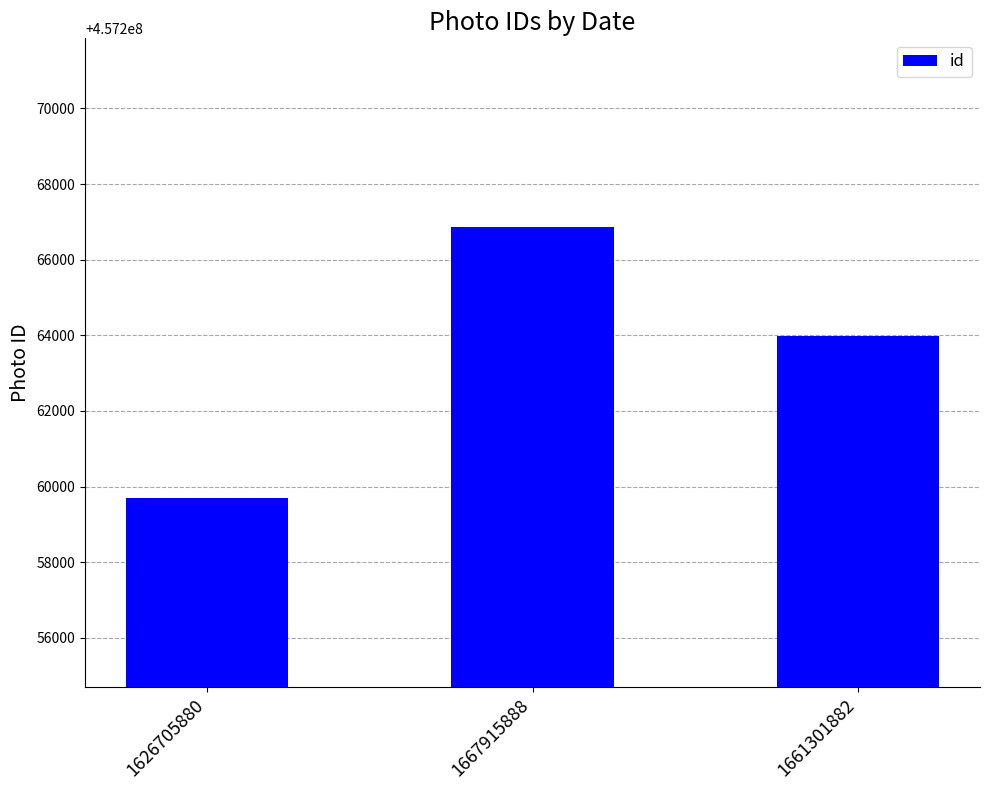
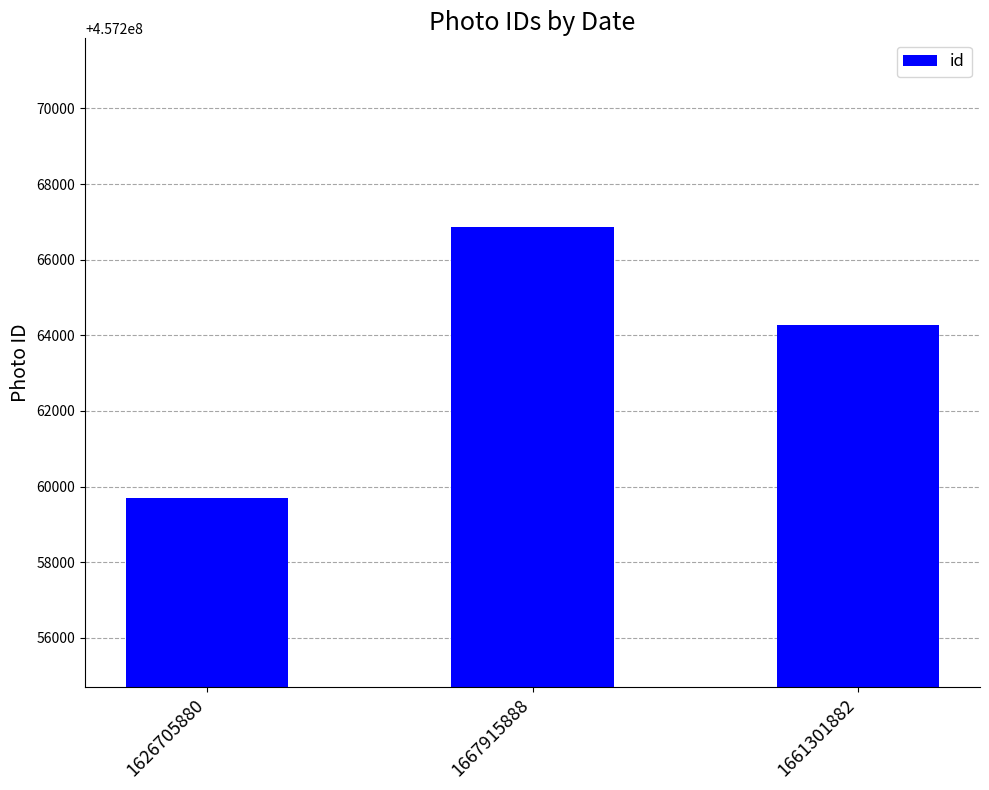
1661301882: 457264000 -> 457264300
